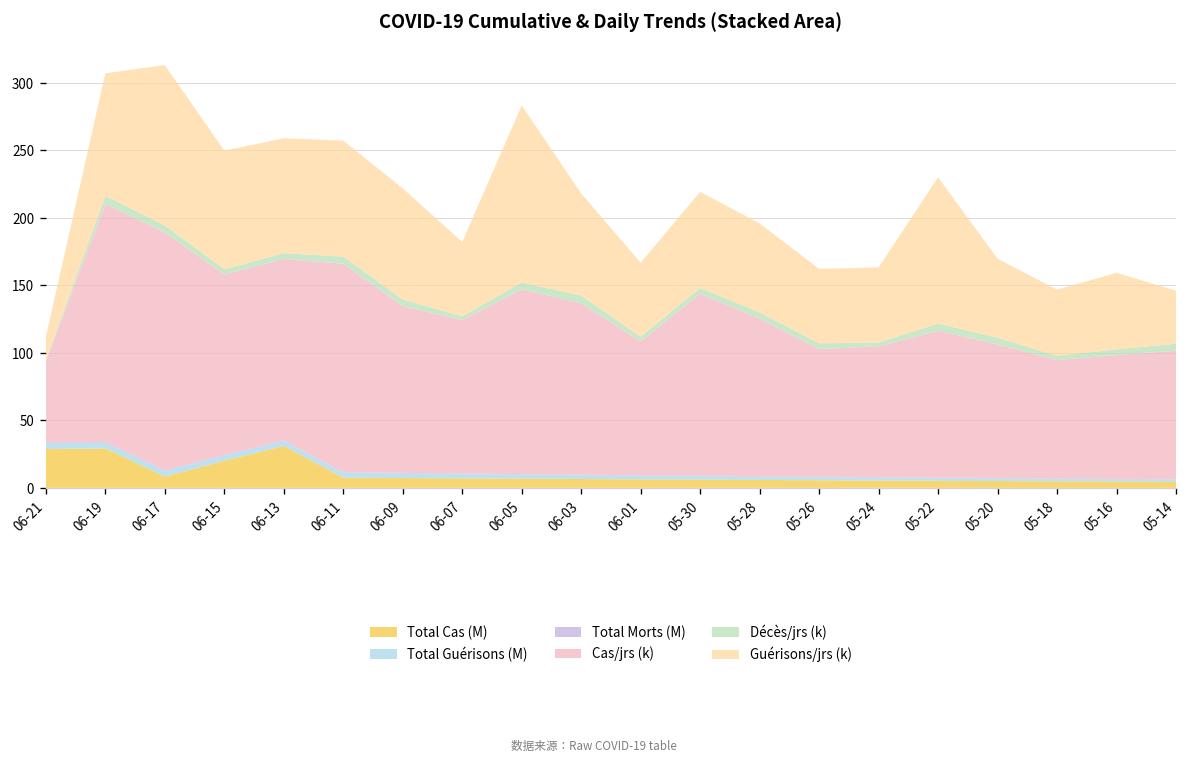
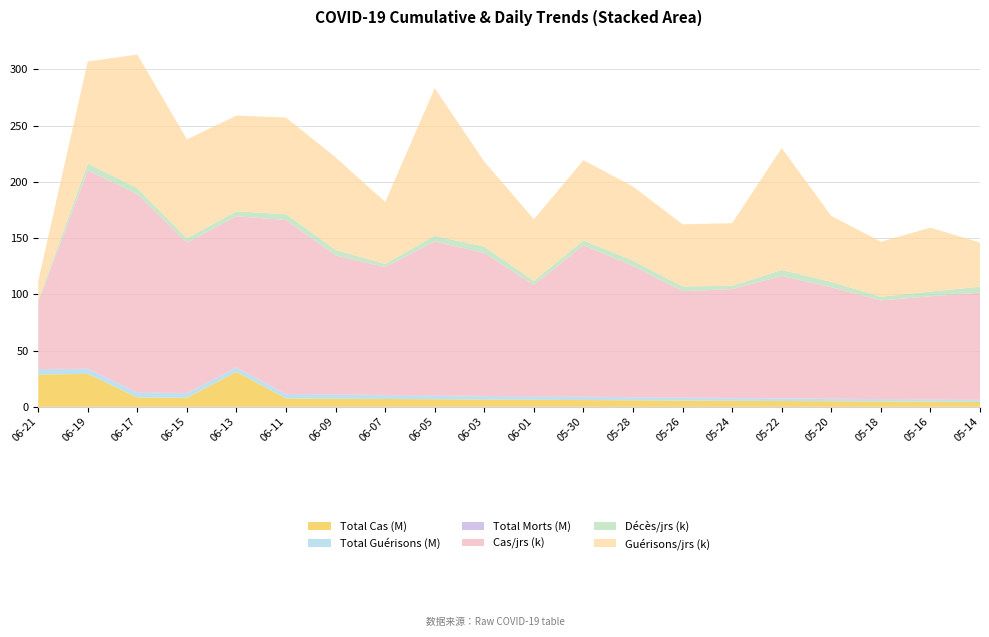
Total Cas (M), 06-15: 20 -> 8
